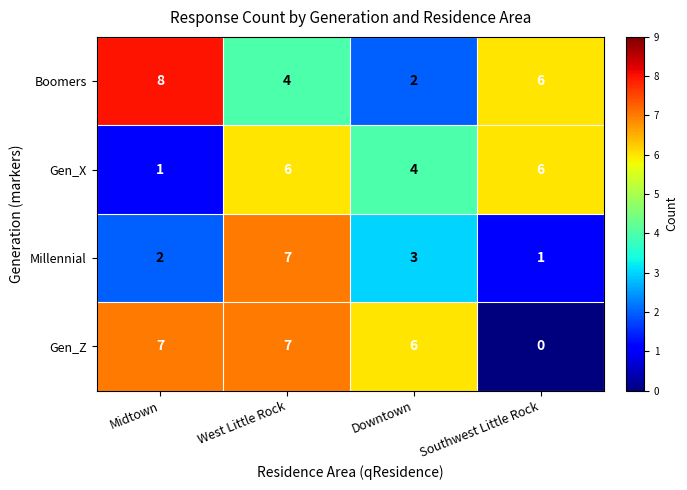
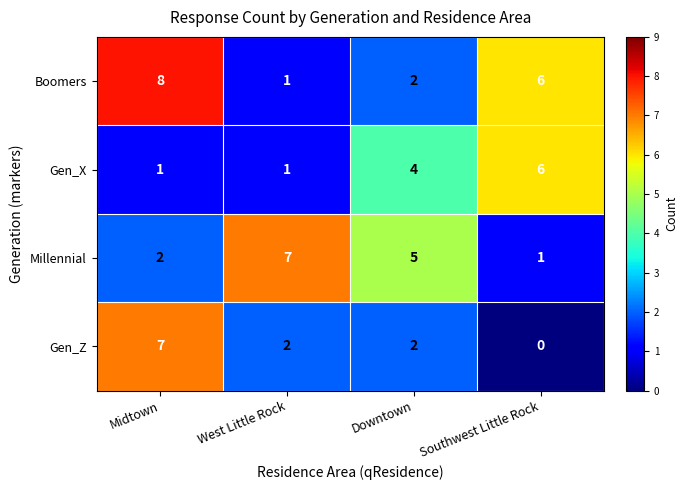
Boomers, West Little Rock: 4 -> 1
Gen_X, West Little Rock: 6 -> 1
Millennial, Downtown: 3 -> 5
Gen_Z, West Little Rock: 7 -> 2
Gen_Z, Downtown: 6 -> 2
